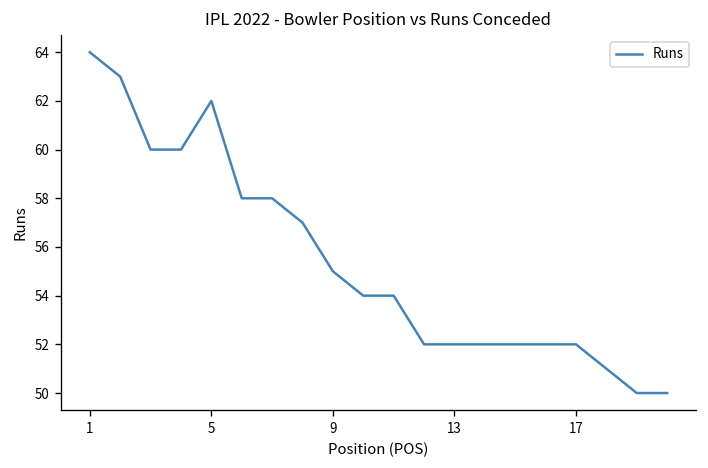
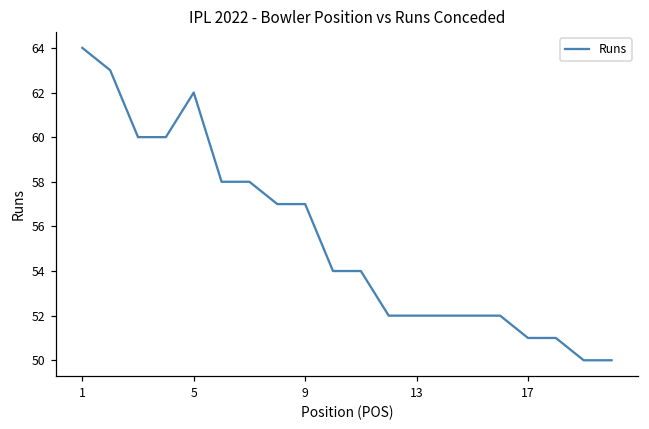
9: 55 -> 57
17: 52 -> 51
